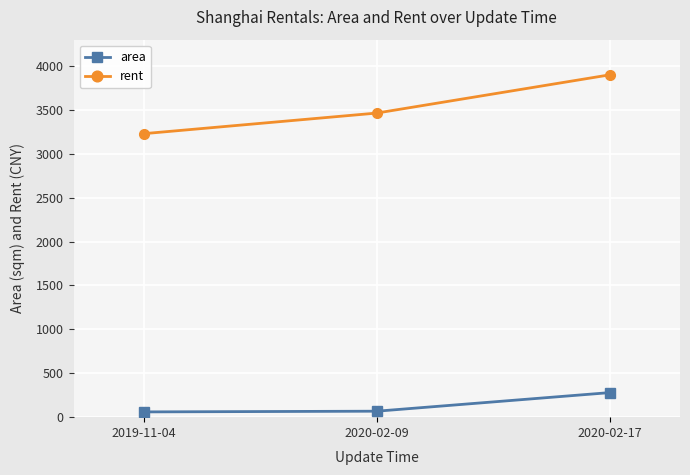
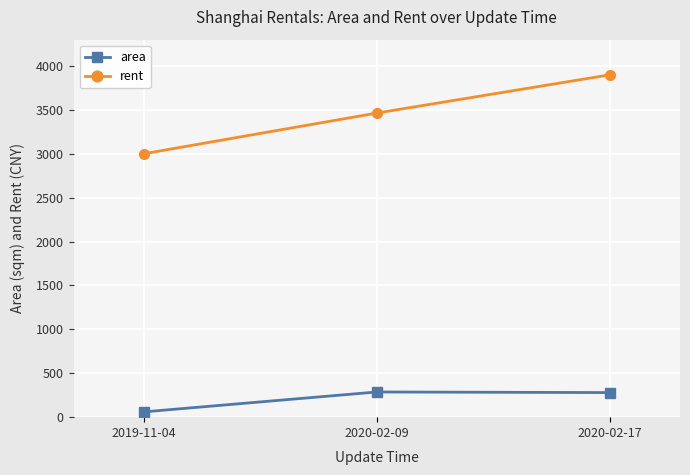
rent, 2019-11-04: 3200 -> 3000
area, 2020-02-09: 100 -> 300
